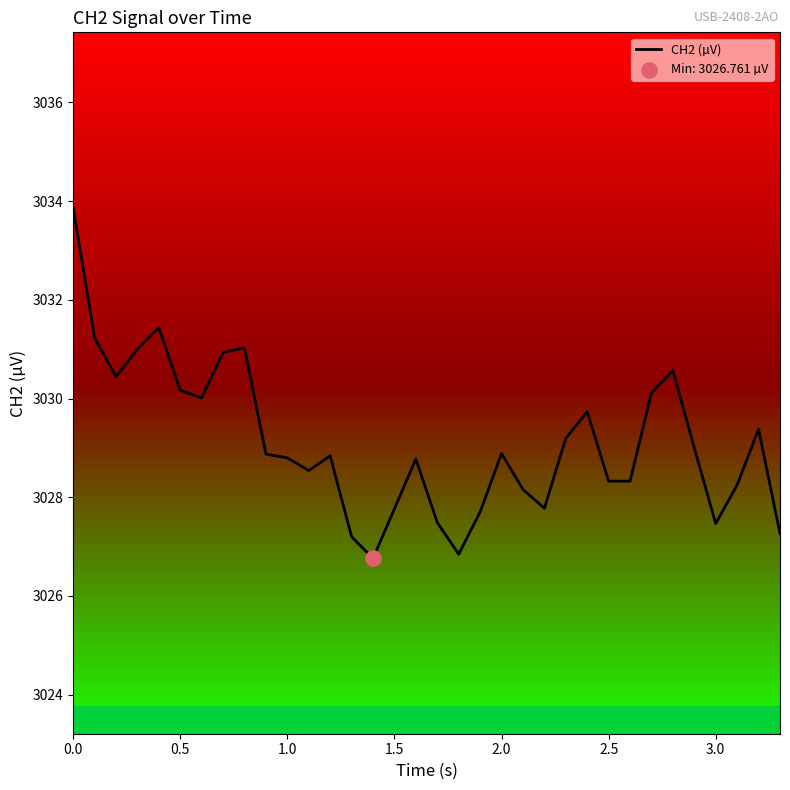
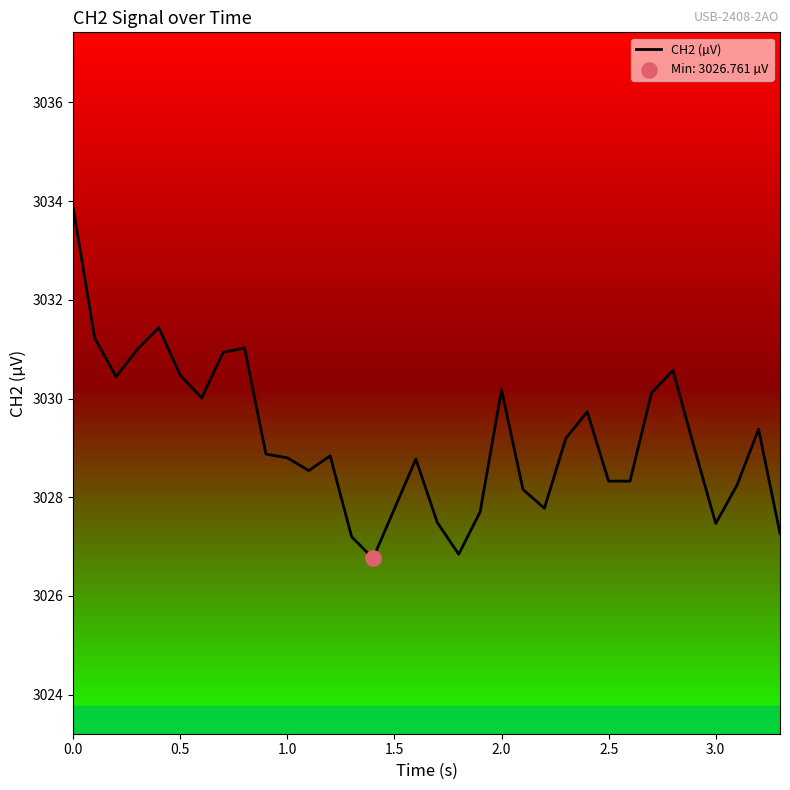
CH2 (µV), 0.5: 3030.2 -> 3030.5
CH2 (µV), 2.0: 3028.9 -> 3030.2
